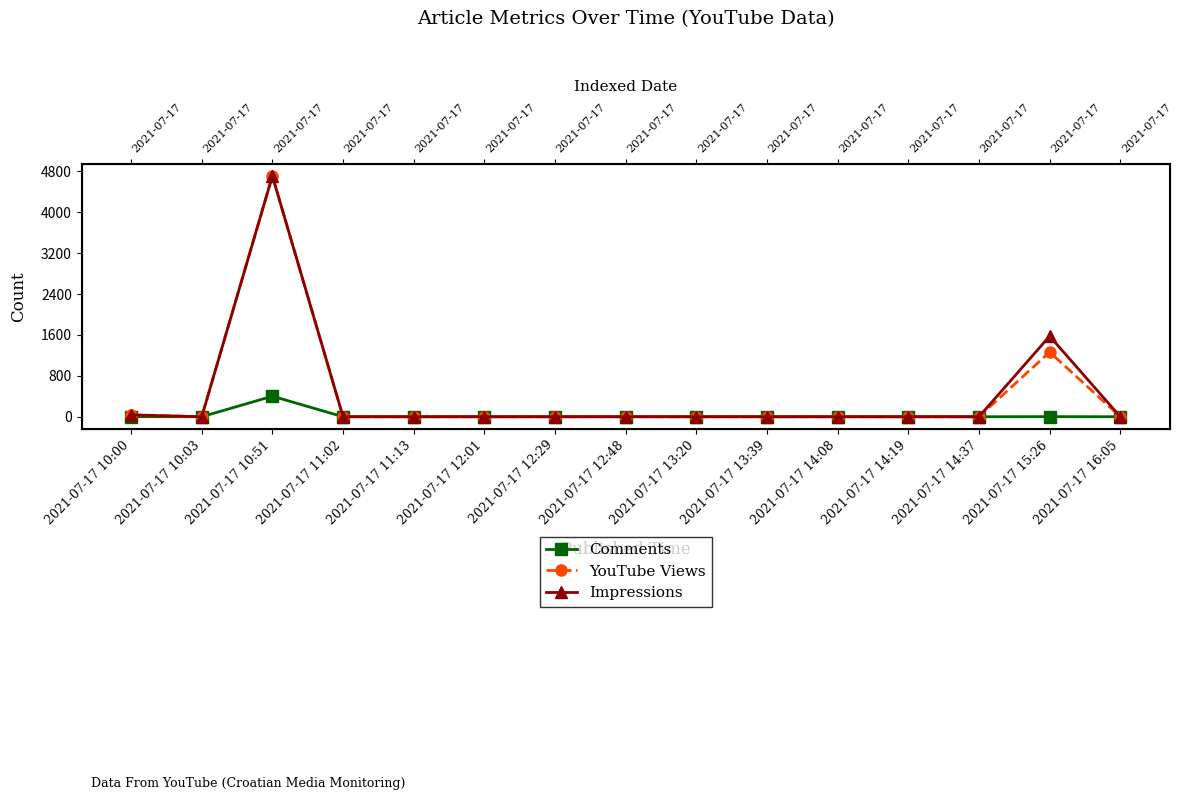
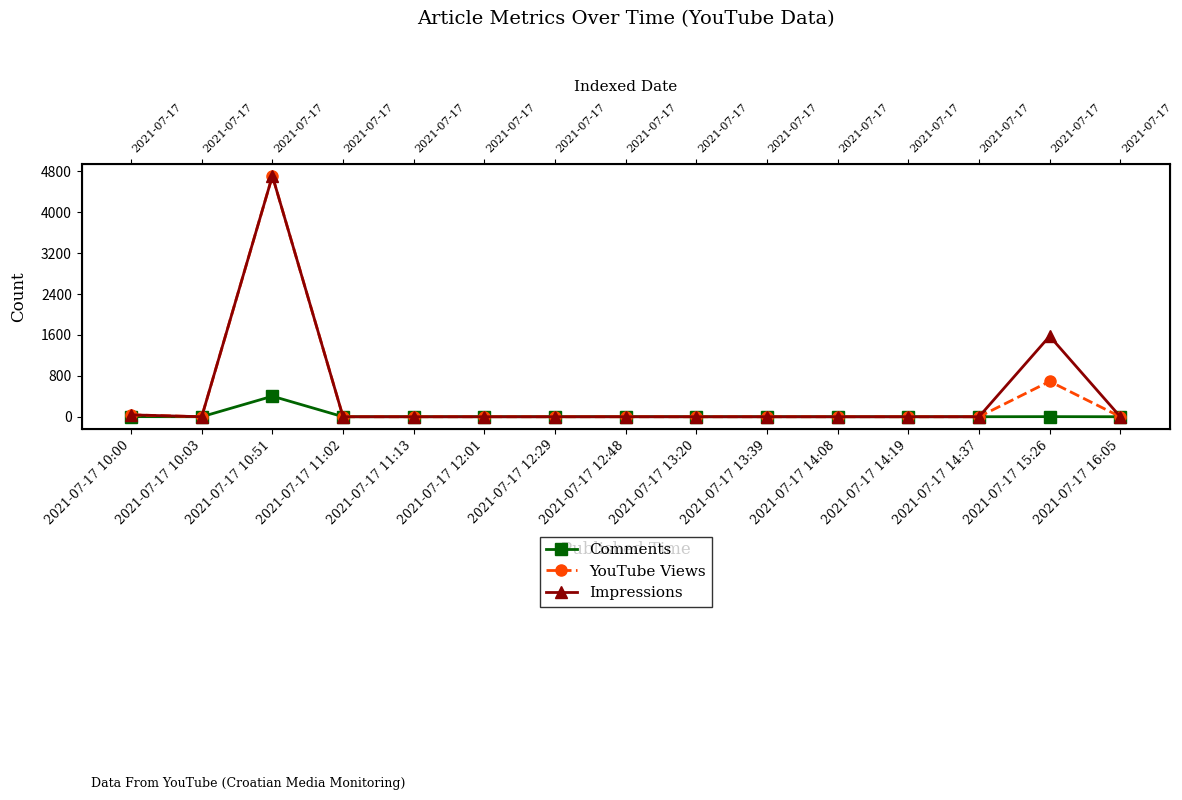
YouTube Views, 2021-07-17 15:26: 1300 -> 700
